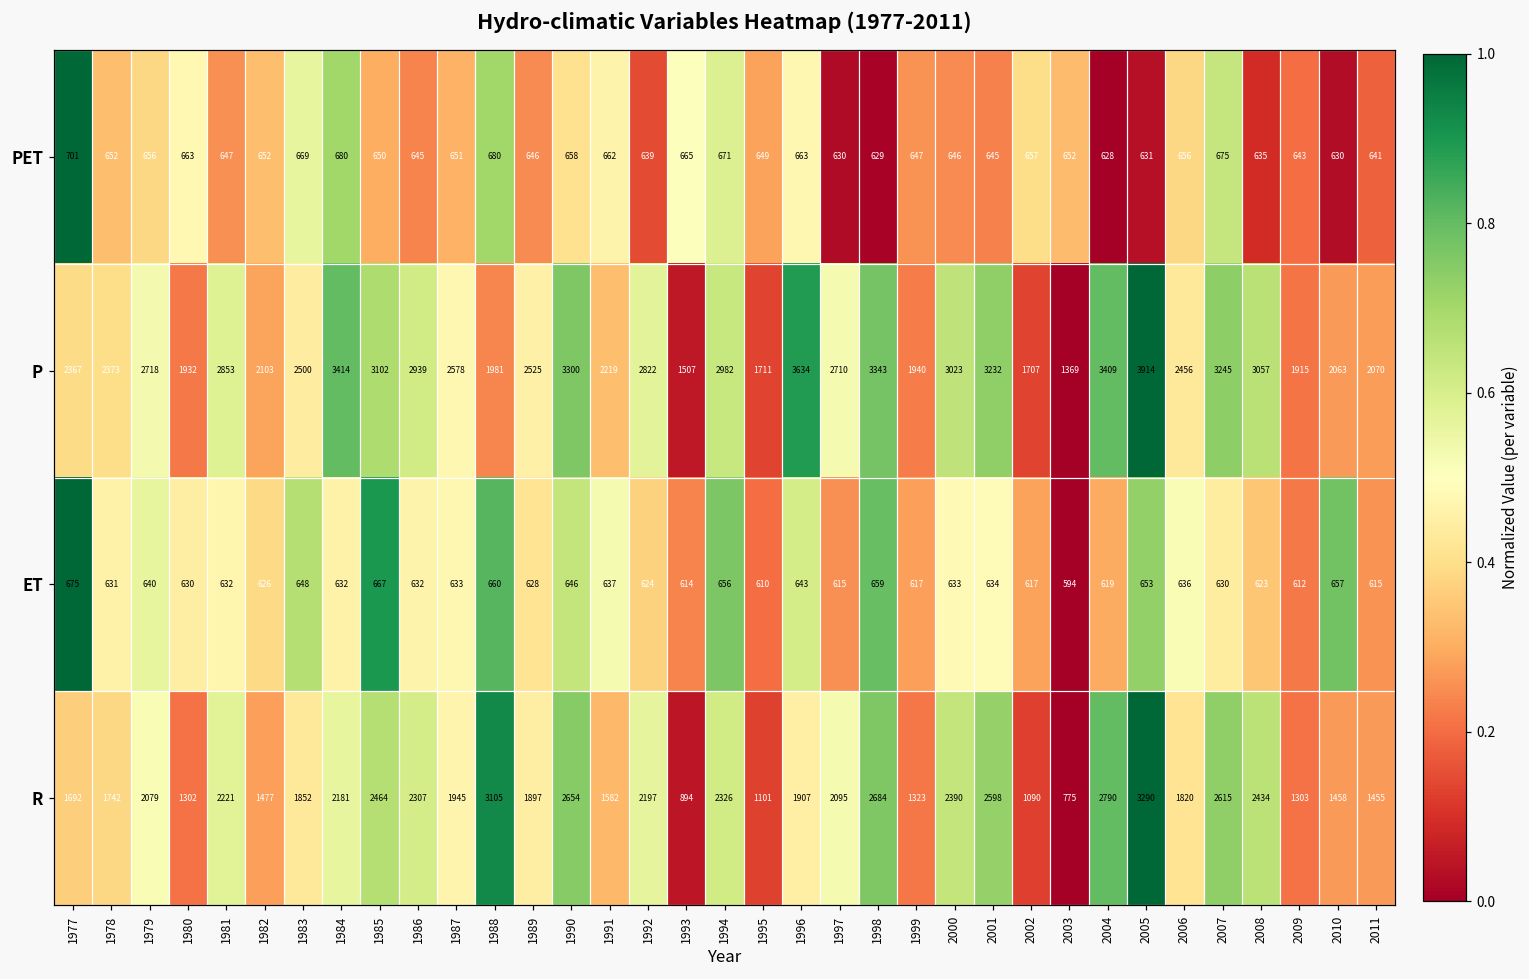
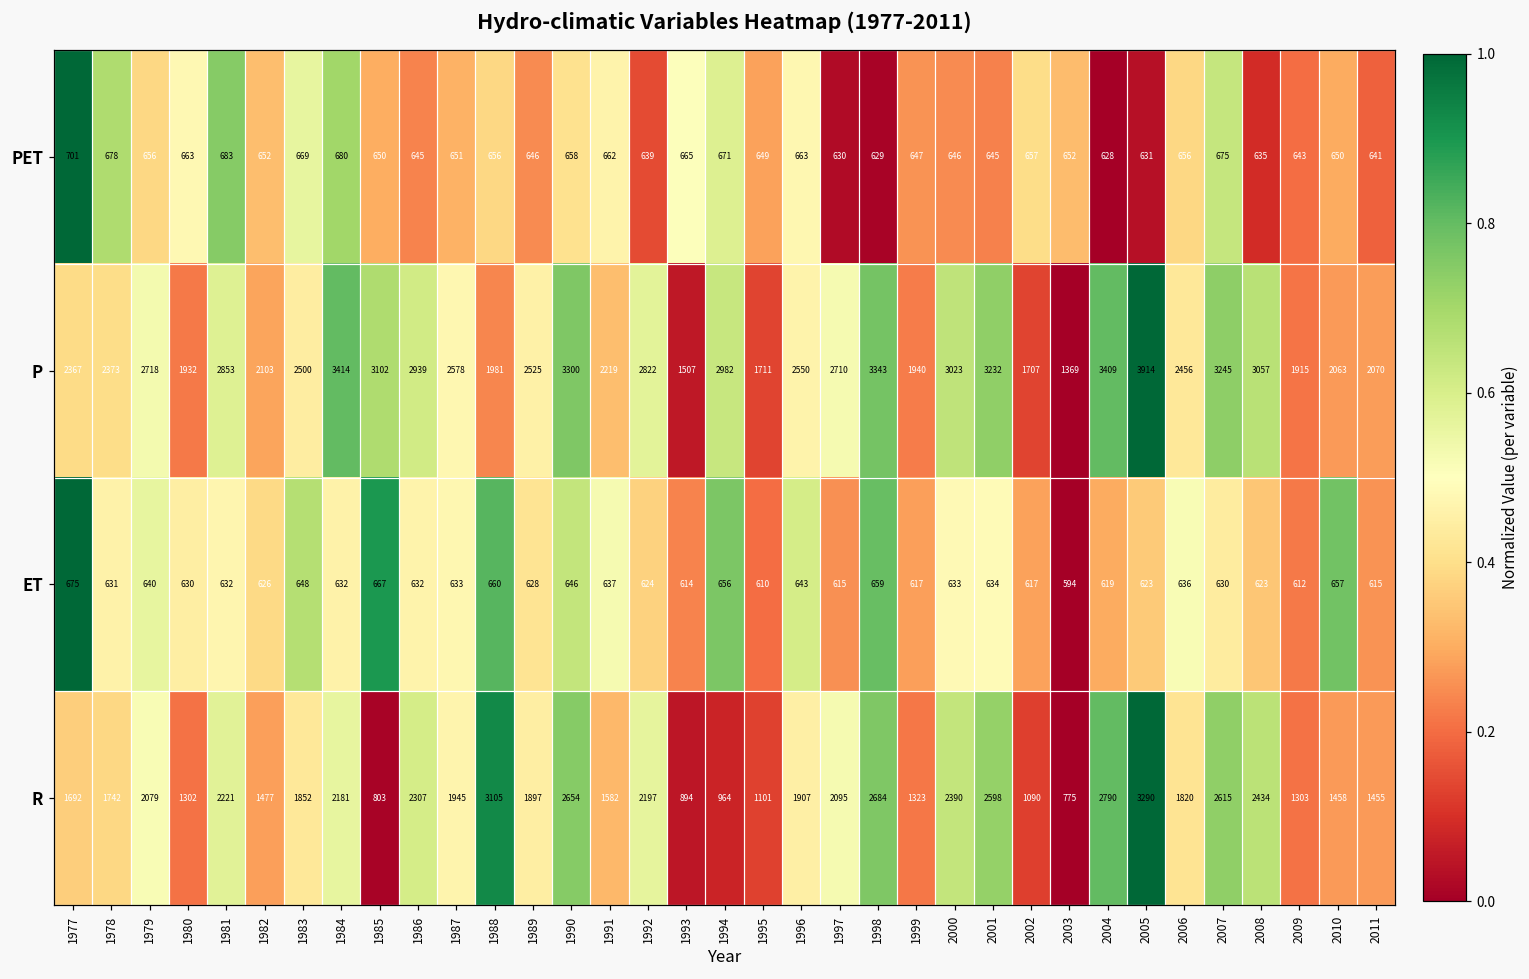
PET, 1978: 652 -> 678
PET, 1981: 647 -> 683
PET, 1988: 680 -> 656
PET, 2010: 630 -> 650
P, 1996: 3634 -> 2550
ET, 2005: 653 -> 623
R, 1985: 2464 -> 803
R, 1994: 2326 -> 964
